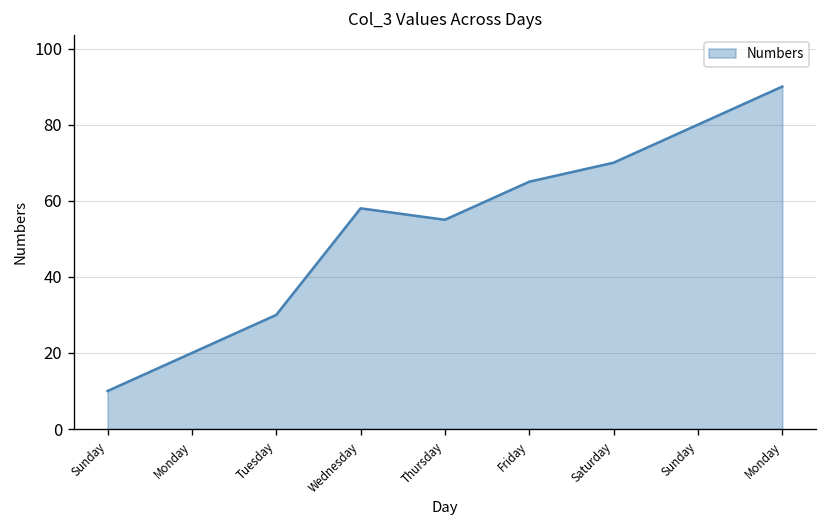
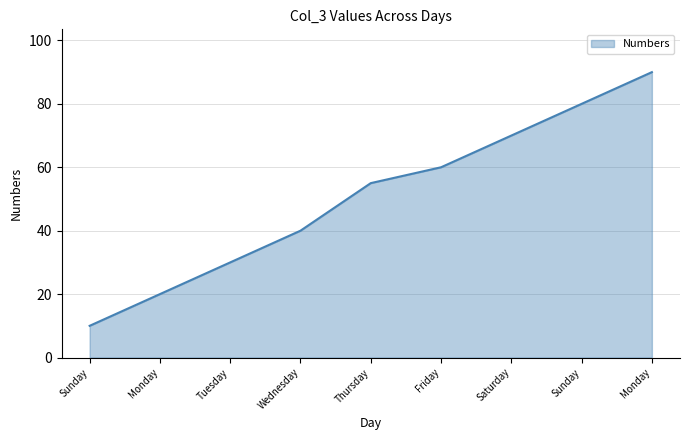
Wednesday: 58 -> 40
Friday: 65 -> 60
